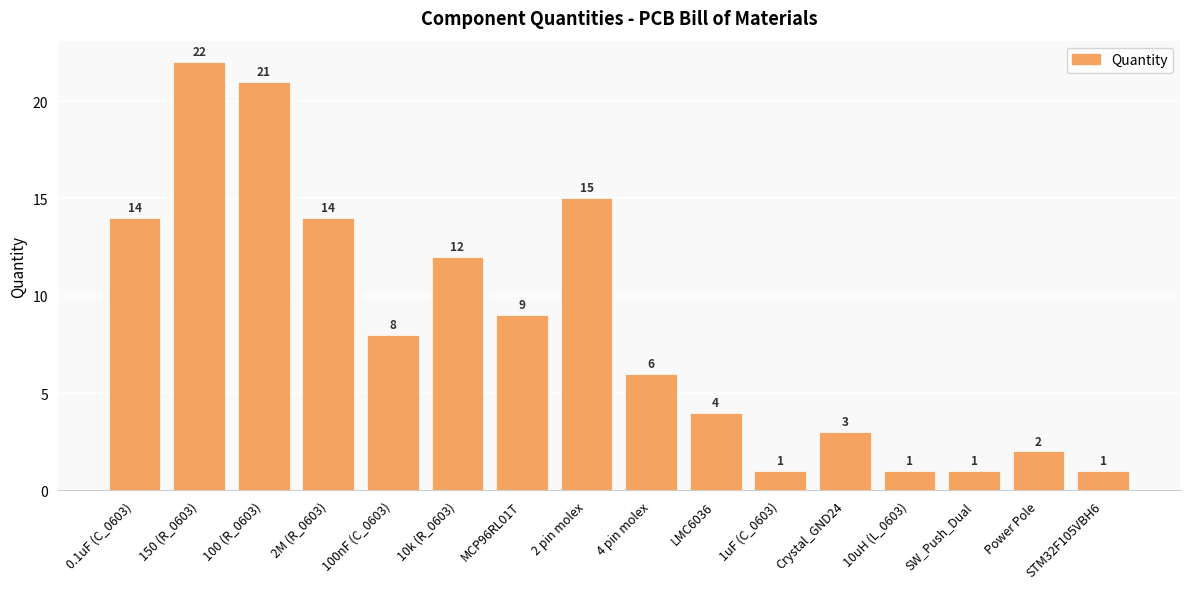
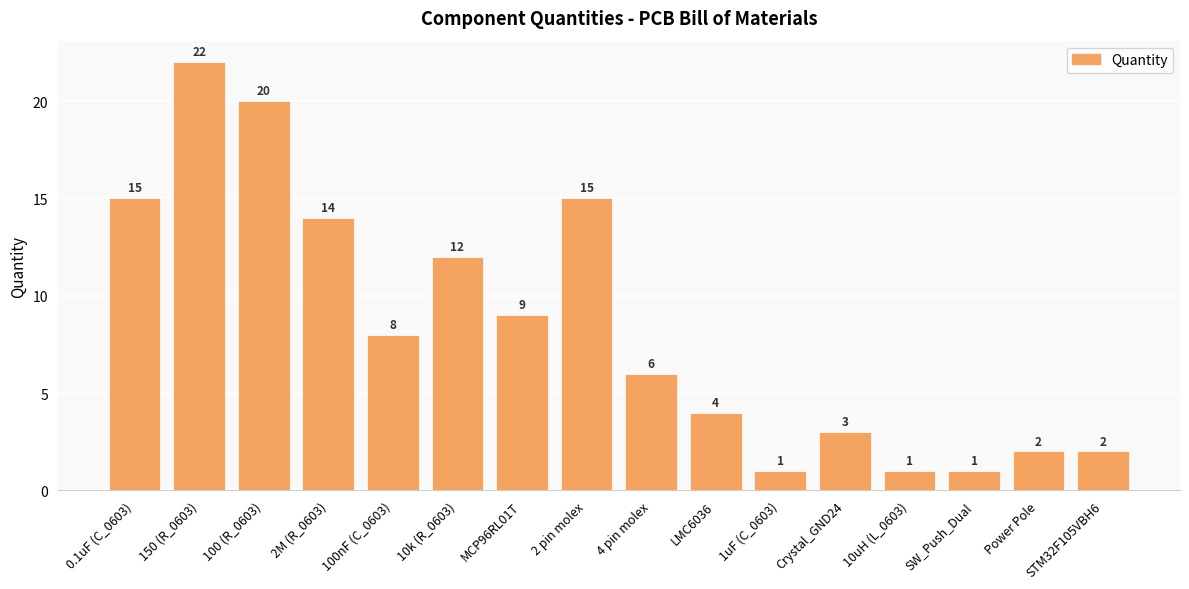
0.1uF (C_0603): 14 -> 15
100 (R_0603): 21 -> 20
STM32F105VBH6: 1 -> 2
